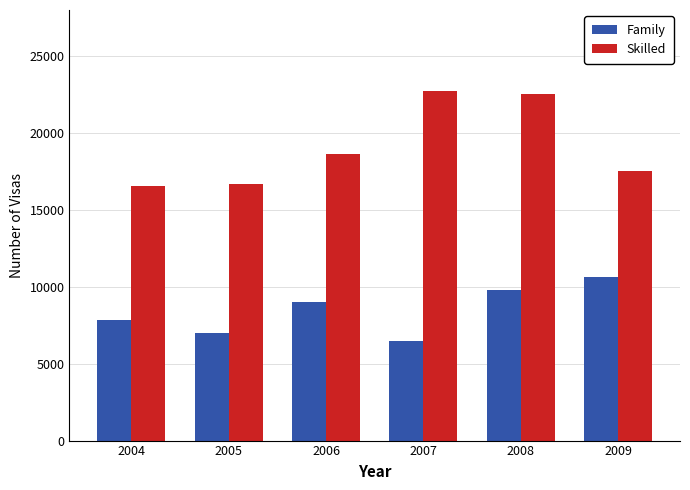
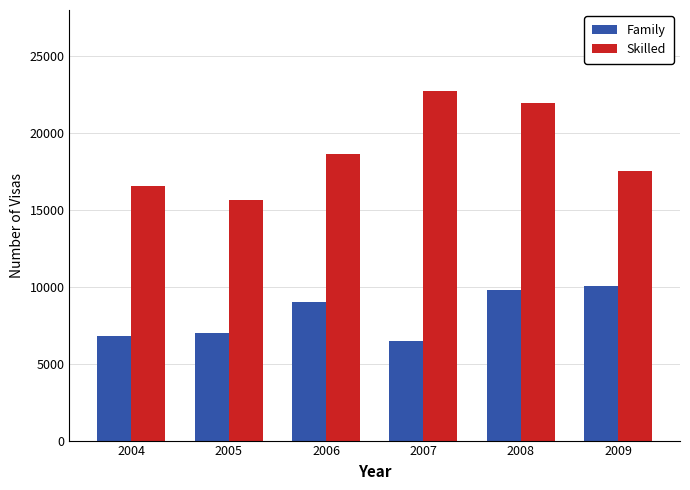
Family, 2004: 7900 -> 6800
Skilled, 2005: 16700 -> 15700
Skilled, 2008: 22500 -> 21900
Family, 2009: 10600 -> 10100
